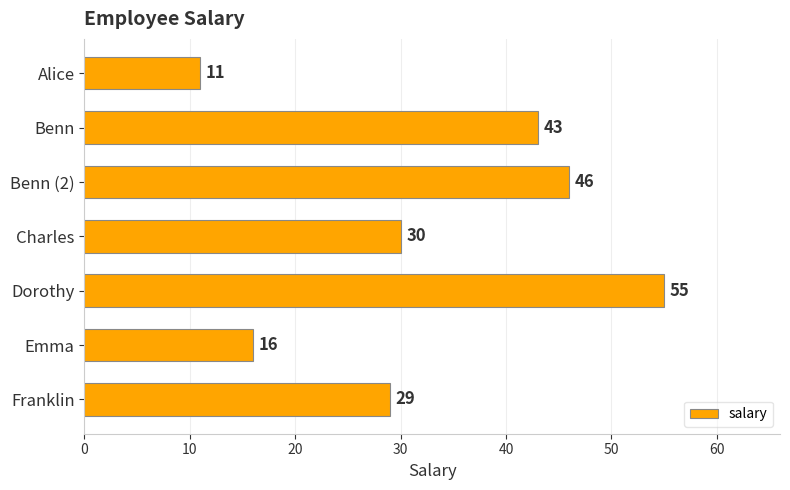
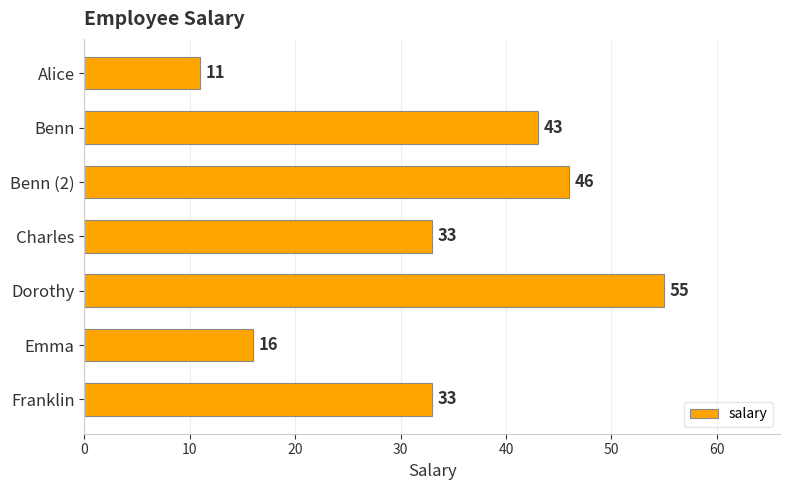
Charles: 30 -> 33
Franklin: 29 -> 33
